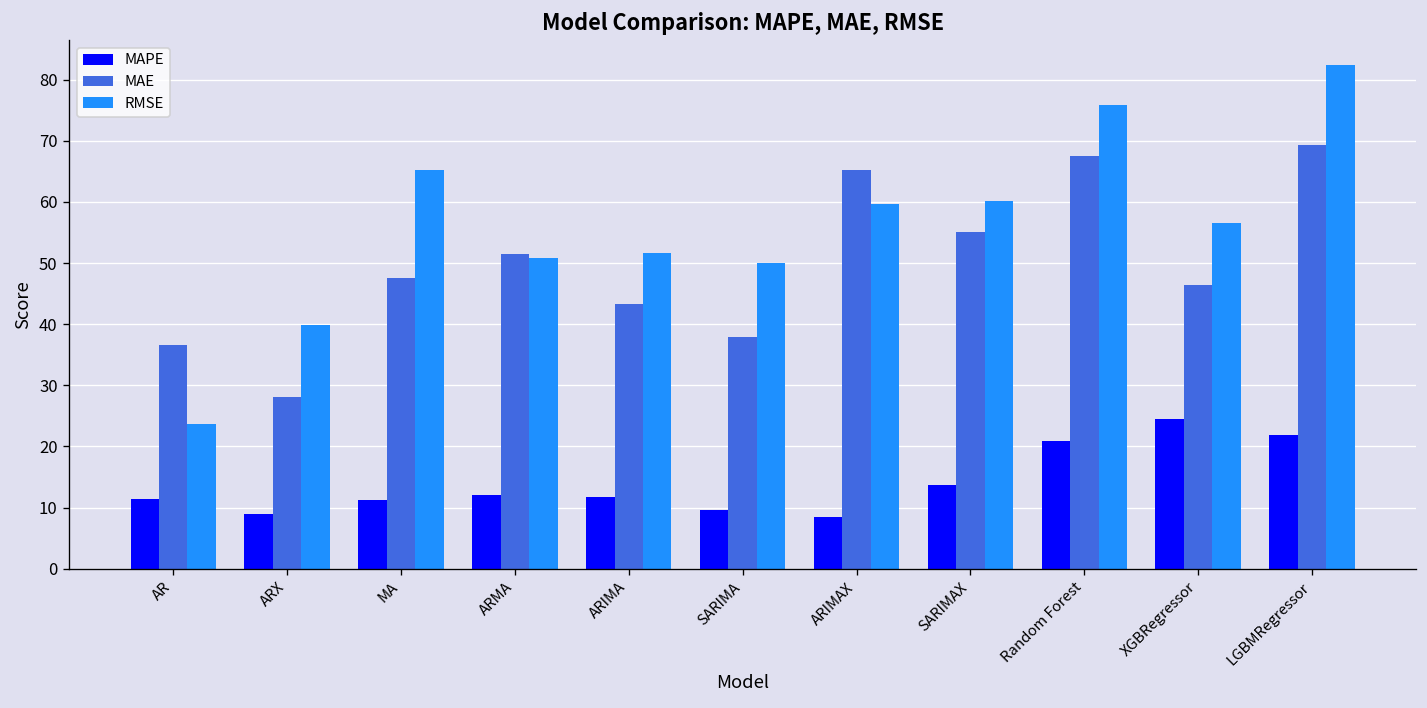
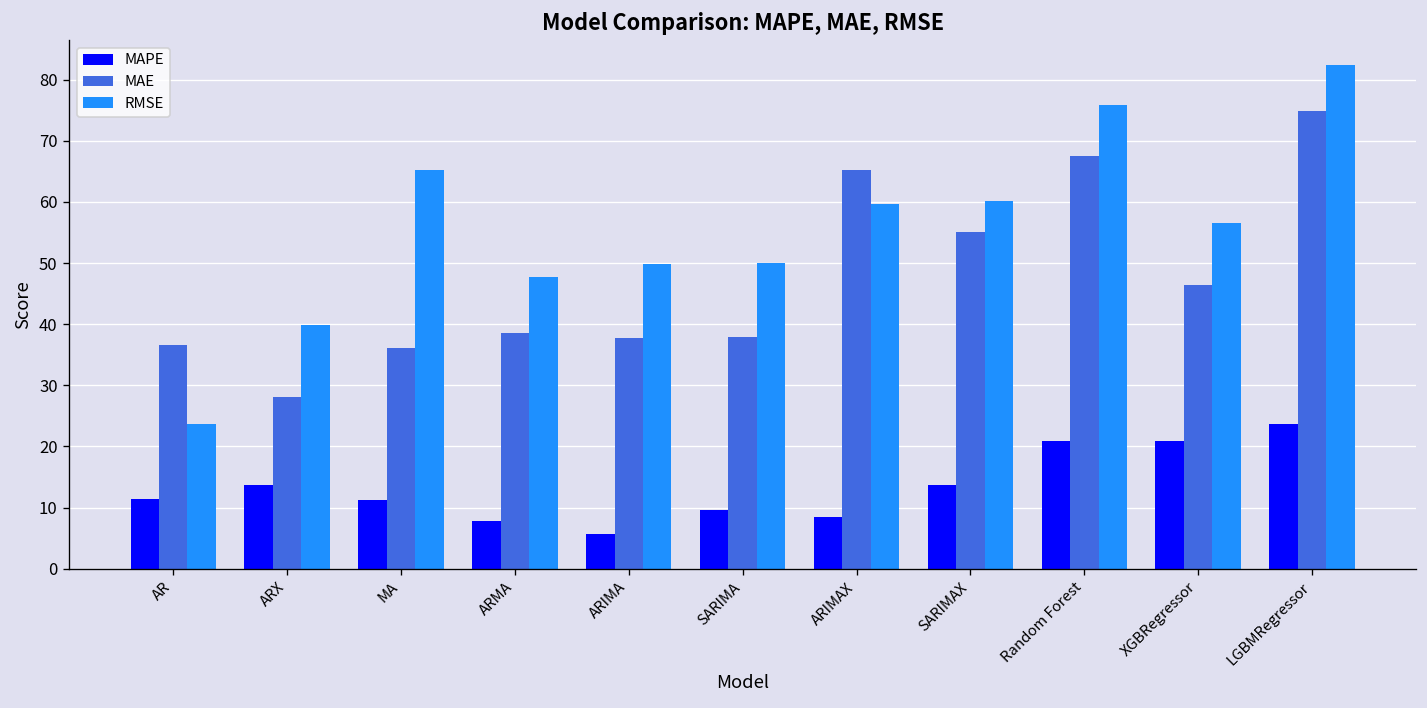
MAPE, ARX: 9 -> 14
MAE, MA: 48 -> 36
MAPE, ARMA: 12 -> 8
MAE, ARMA: 51 -> 39
RMSE, ARMA: 51 -> 48
MAPE, ARIMA: 12 -> 6
MAE, ARIMA: 43 -> 38
RMSE, ARIMA: 52 -> 50
MAPE, XGBRegressor: 24 -> 21
MAPE, LGBMRegressor: 22 -> 24
MAE, LGBMRegressor: 69 -> 75
